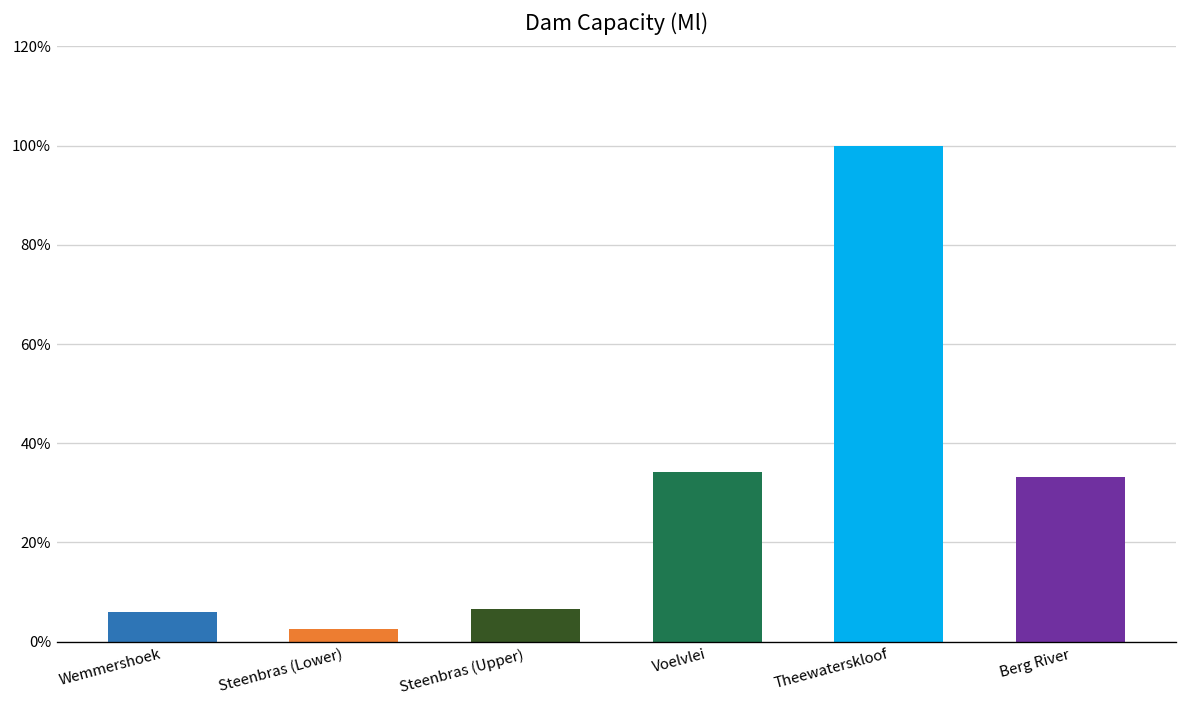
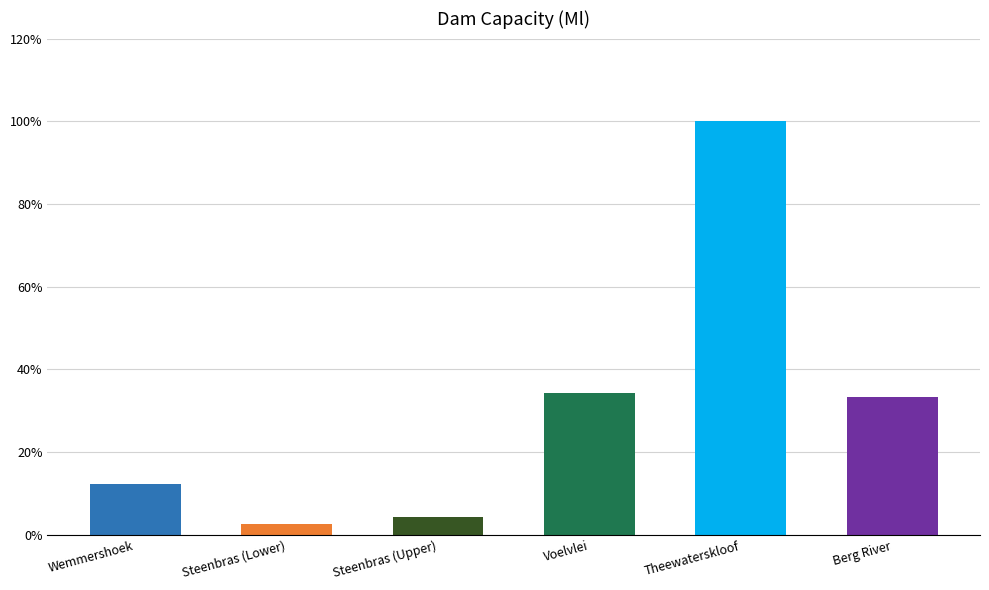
Wemmershoek: 6% -> 12%
Steenbras (Upper): 7% -> 4%
